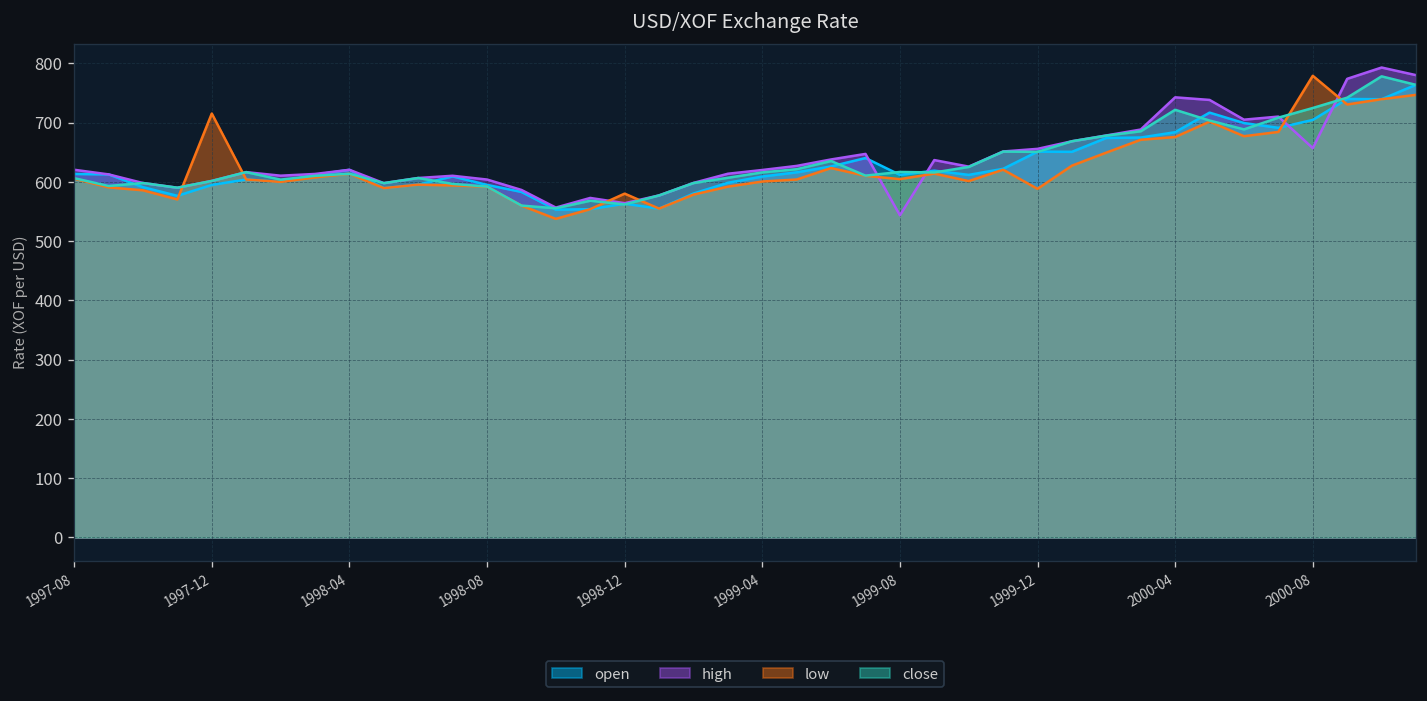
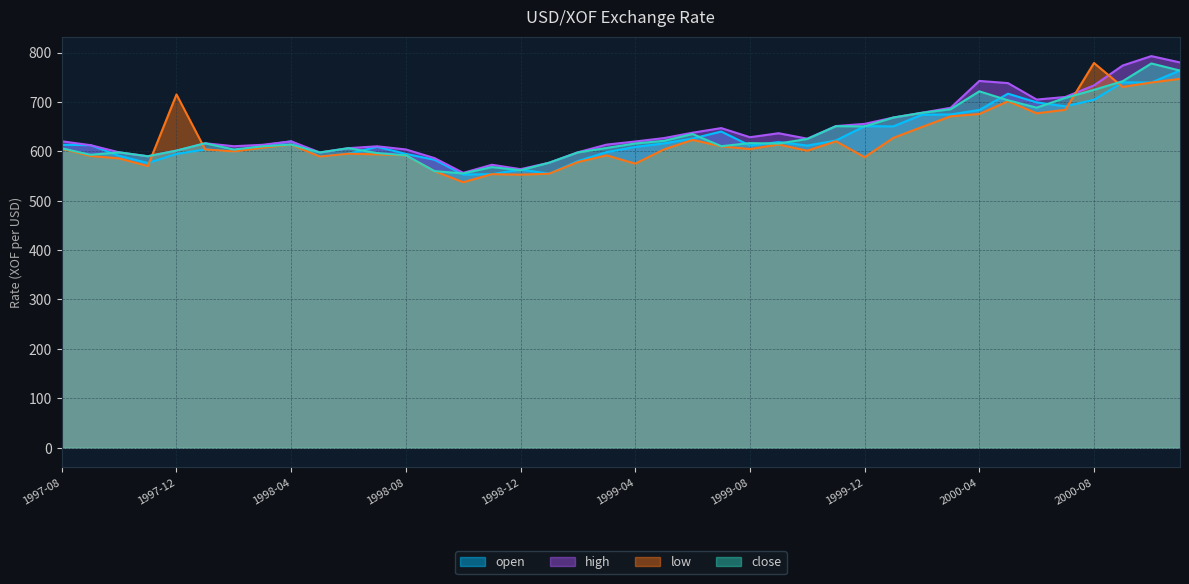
low, 1998-12: 580 -> 550
low, 1999-04: 600 -> 580
high, 1999-08: 540 -> 630
high, 2000-08: 660 -> 730
